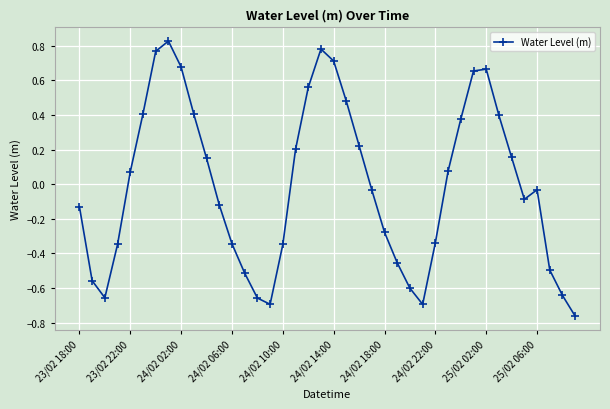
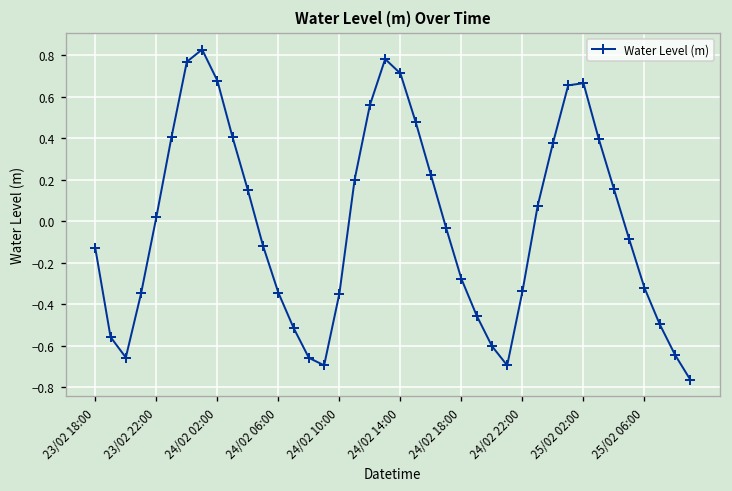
23/02 22:00: 0.07 -> 0.02
25/02 06:00: -0.03 -> -0.32
